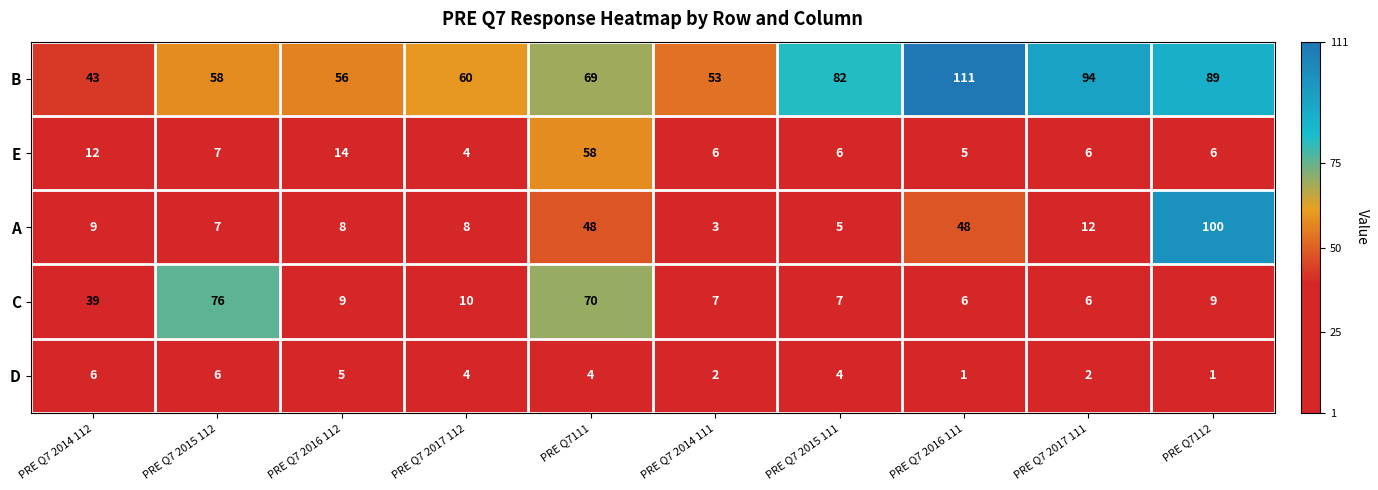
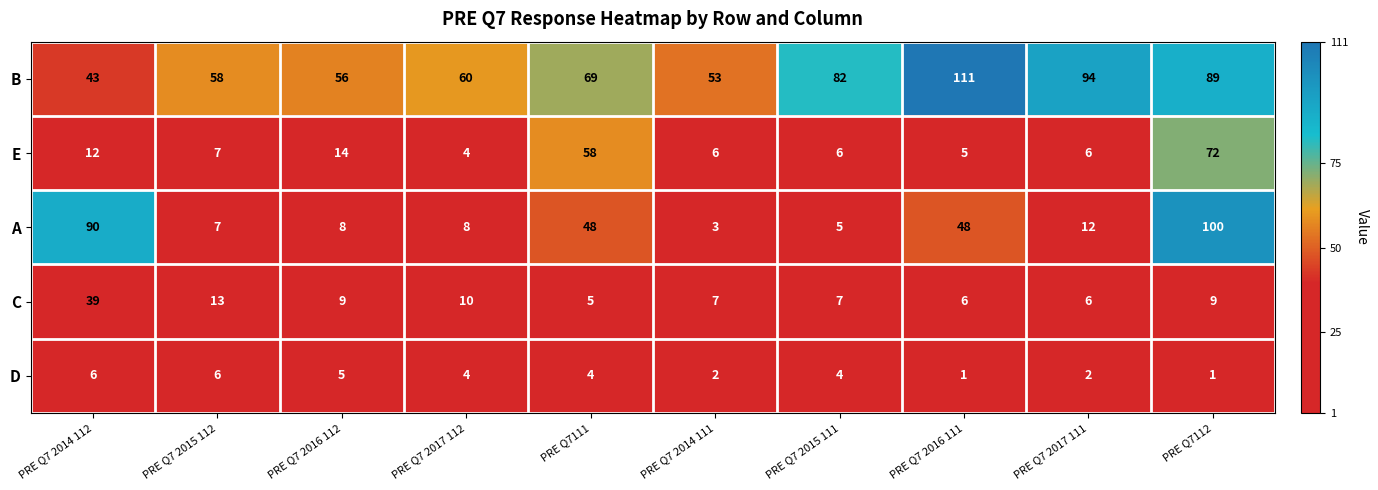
E, PRE Q7112: 6 -> 72
A, PRE Q7 2014 112: 9 -> 90
C, PRE Q7 2015 112: 76 -> 13
C, PRE Q7111: 70 -> 5
